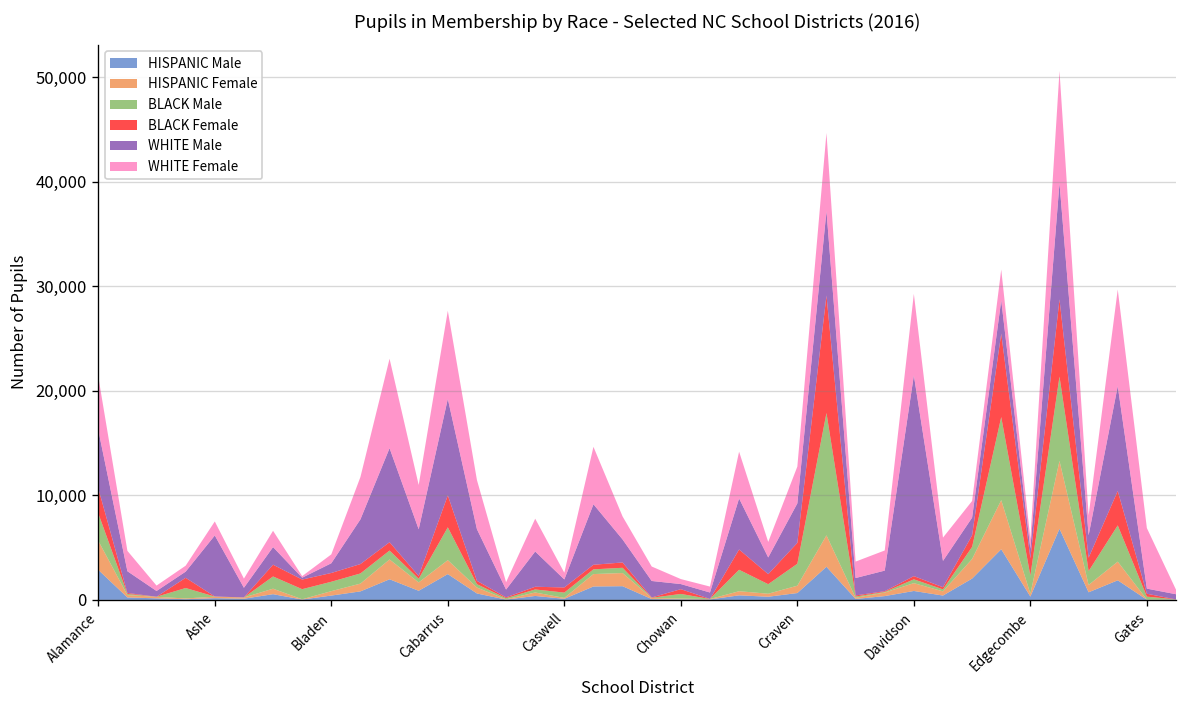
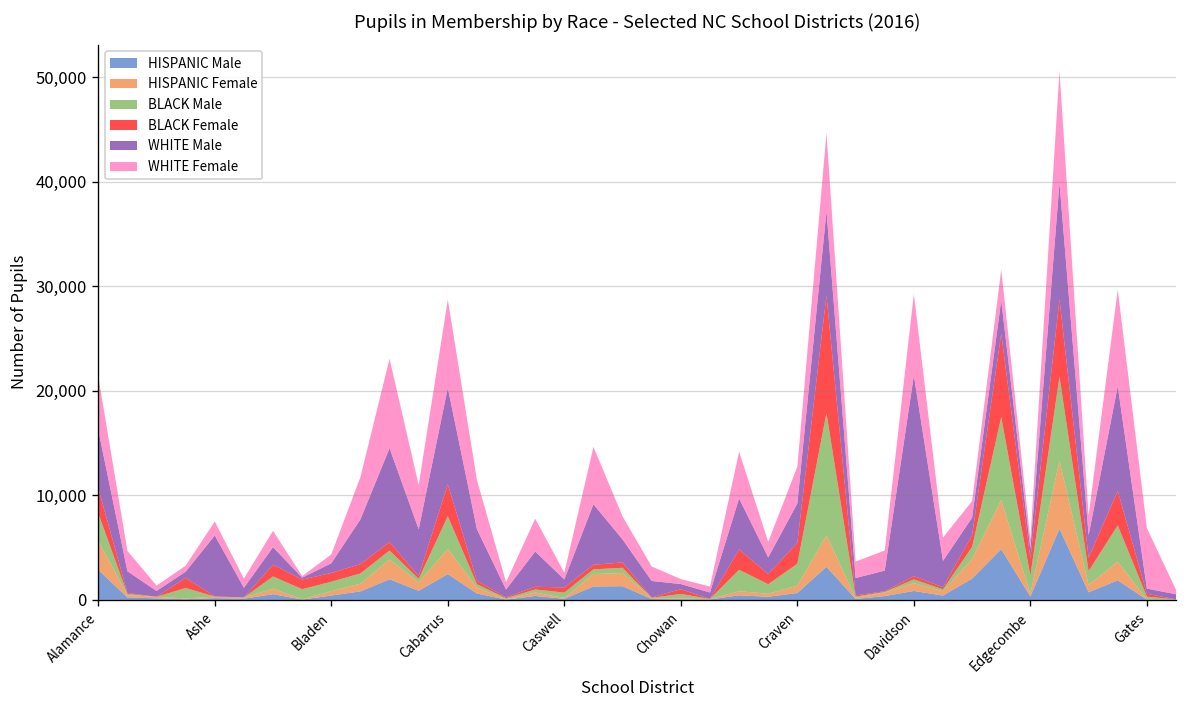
HISPANIC Female, Cabarrus: 1,000 -> 2,000
